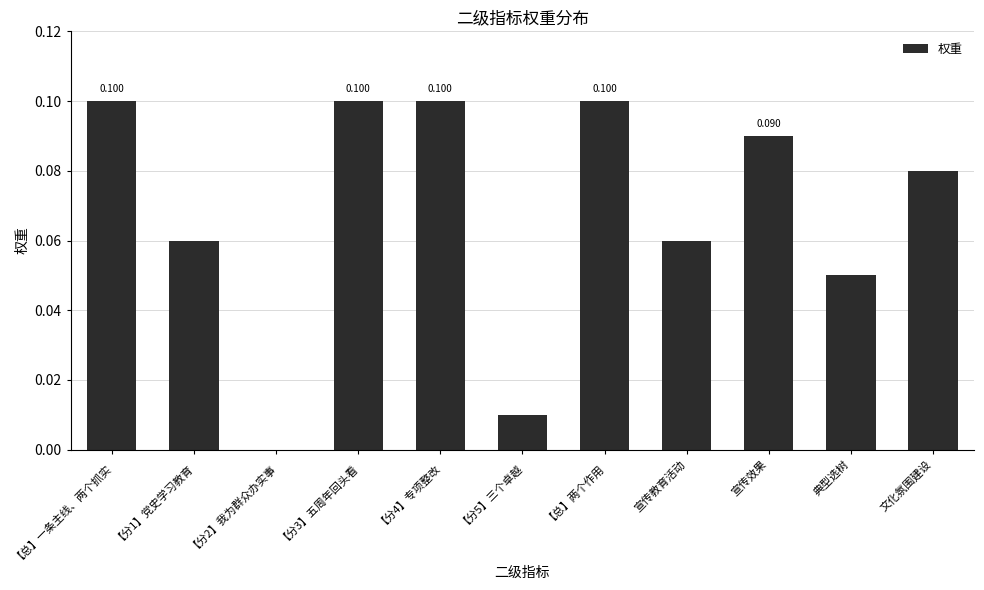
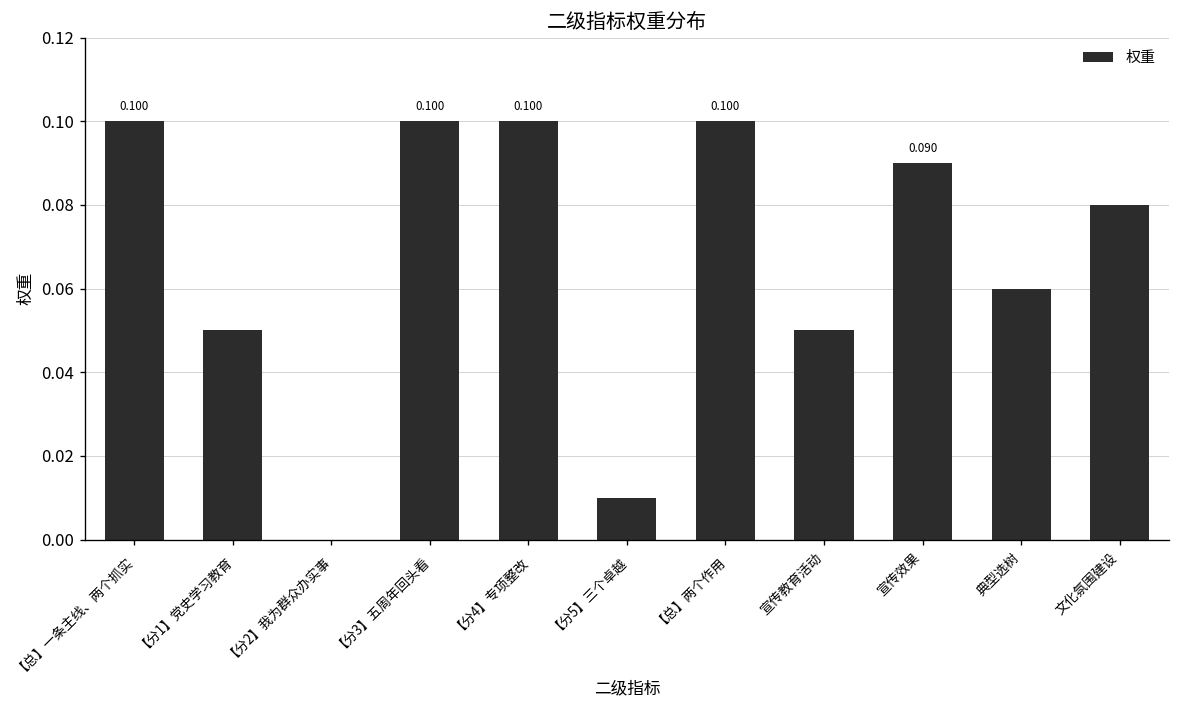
【分1】党史学习教育: 0.06 -> 0.05
宣传教育活动: 0.06 -> 0.05
典型选树: 0.05 -> 0.06
